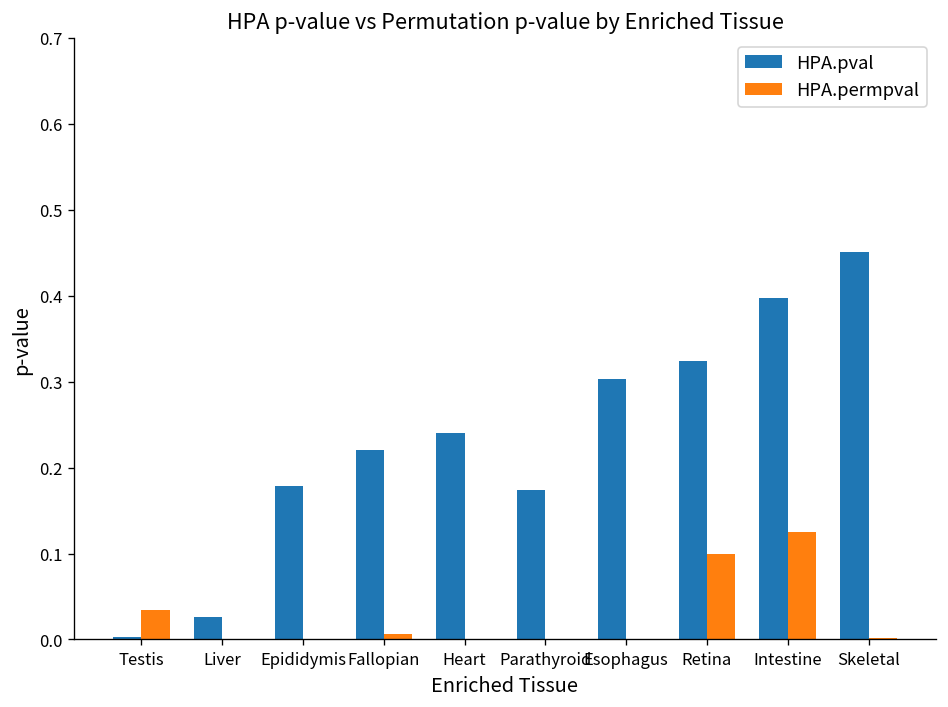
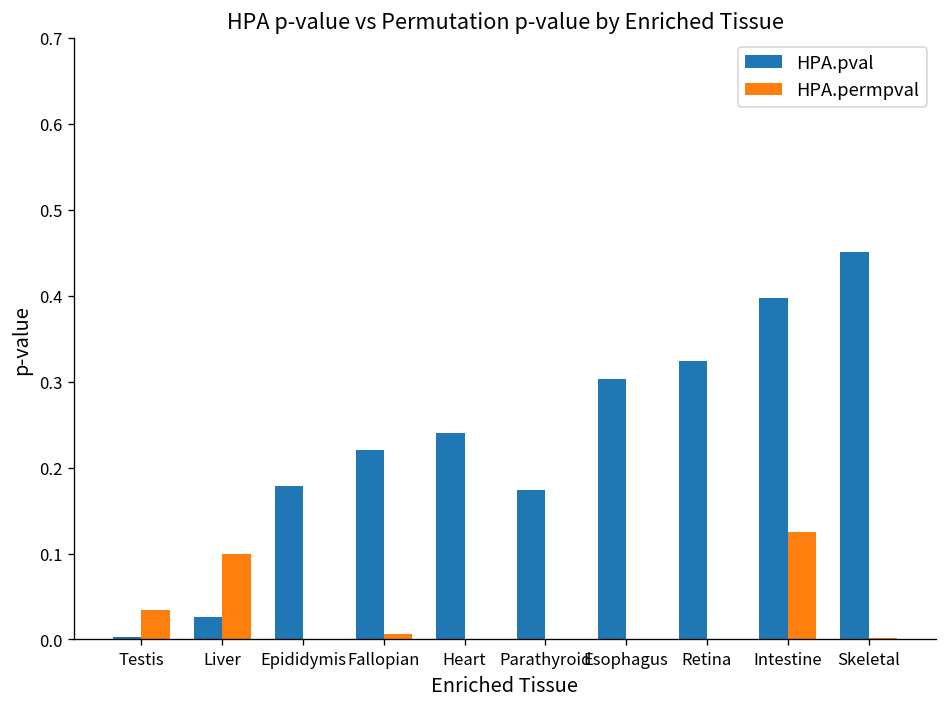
HPA.permpval, Liver: 0.0 -> 0.1
HPA.permpval, Retina: 0.1 -> 0.0
